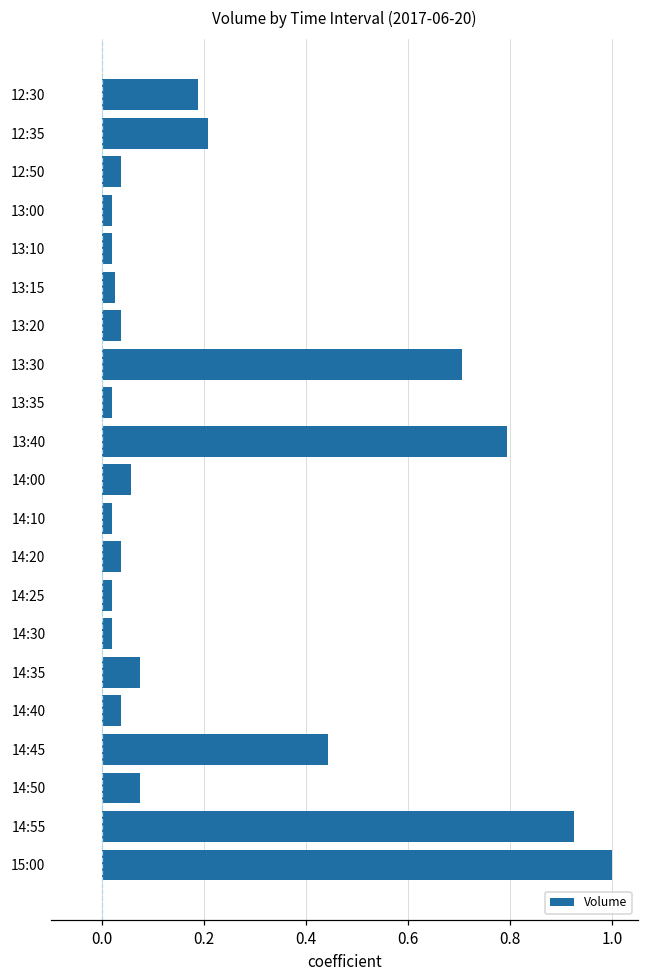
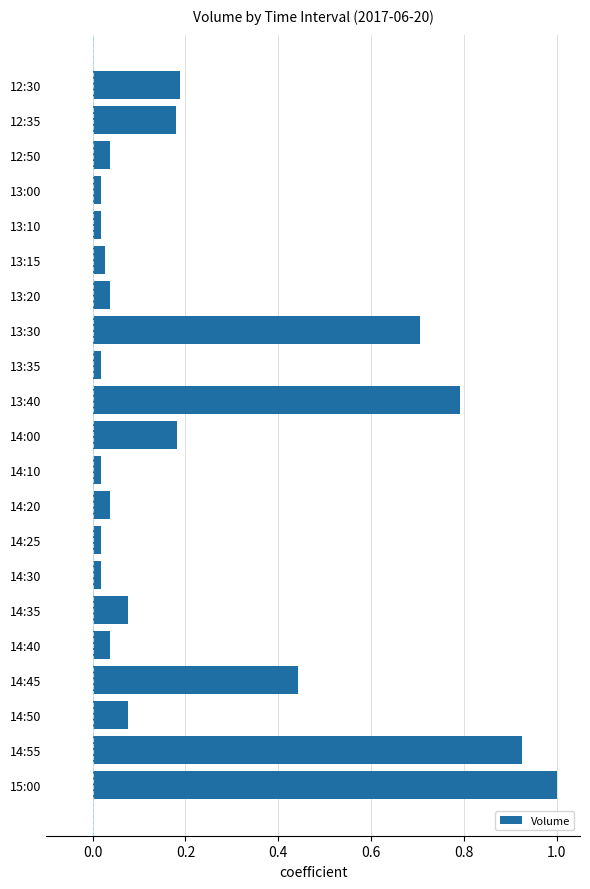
12:35: 0.21 -> 0.18
14:00: 0.06 -> 0.18
